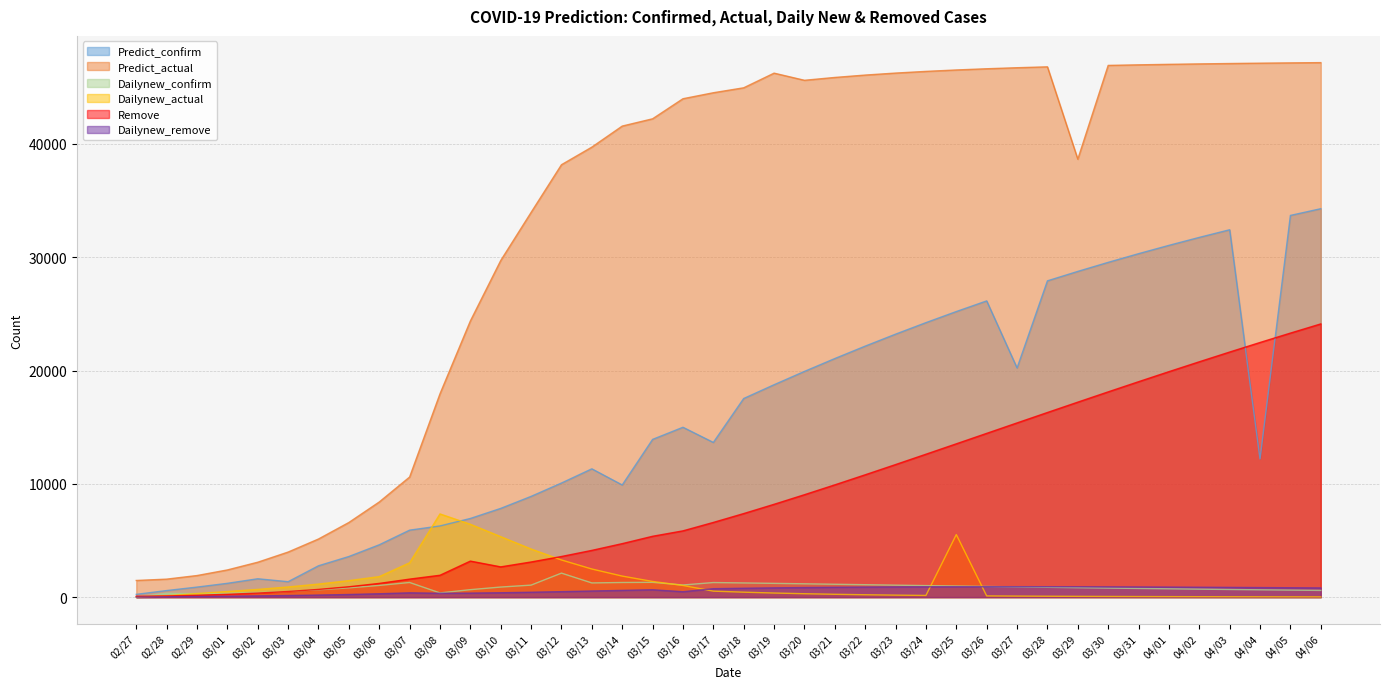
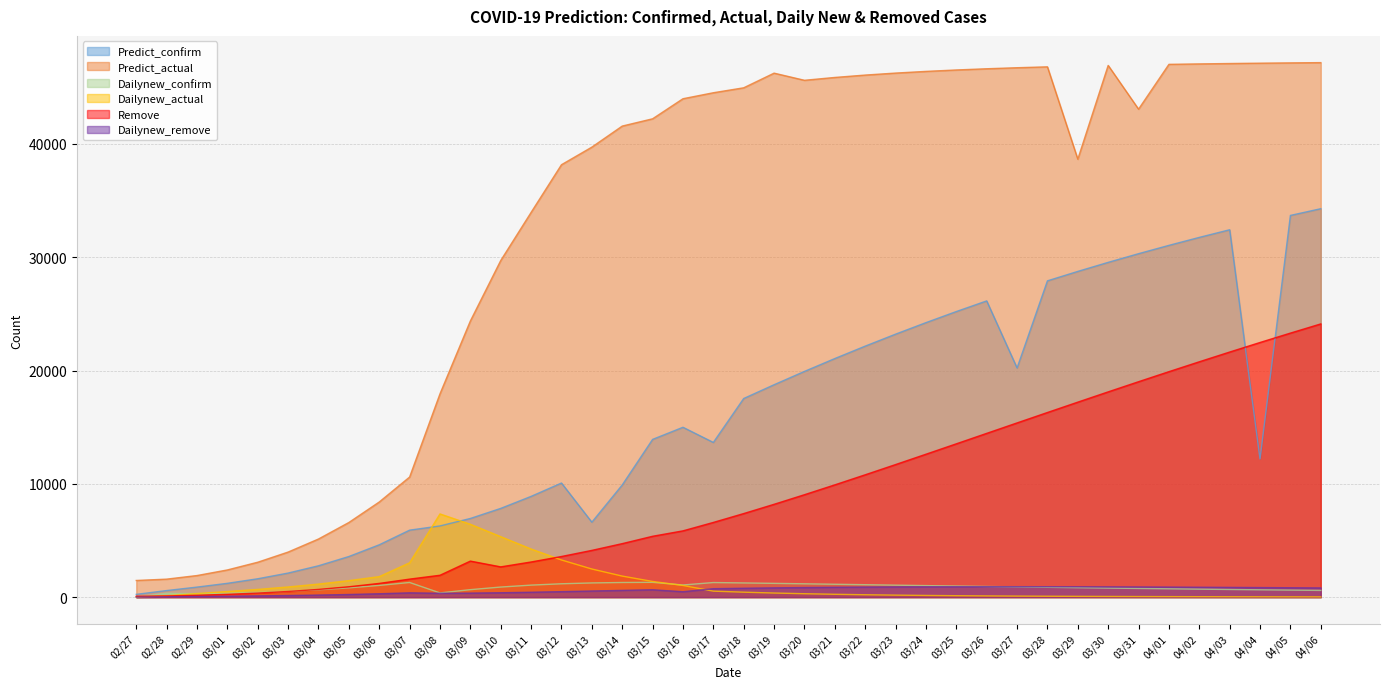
Predict_confirm, 03/03: 1400 -> 2100
Dailynew_confirm, 03/12: 2100 -> 1200
Predict_confirm, 03/13: 11300 -> 6600
Dailynew_actual, 03/25: 5500 -> 100
Predict_actual, 03/31: 47000 -> 43100
